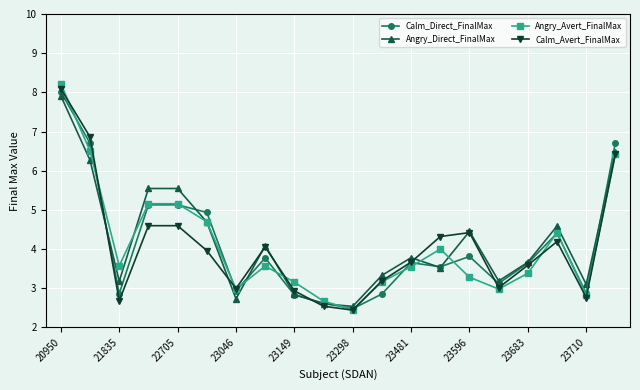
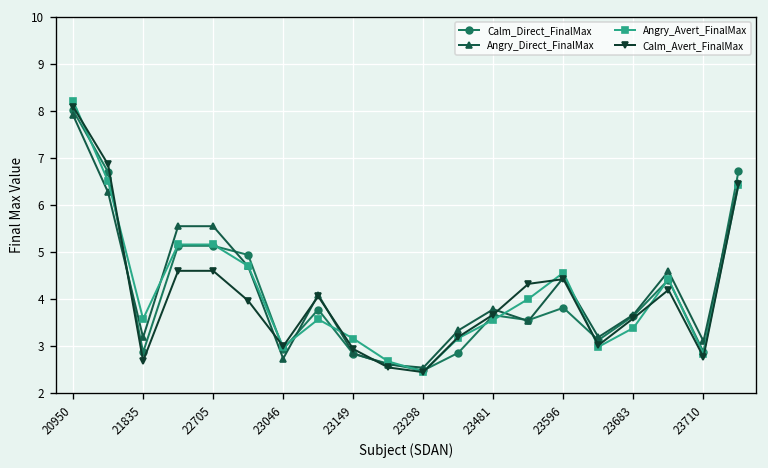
Angry_Avert_FinalMax, 23596: 3.3 -> 4.6
